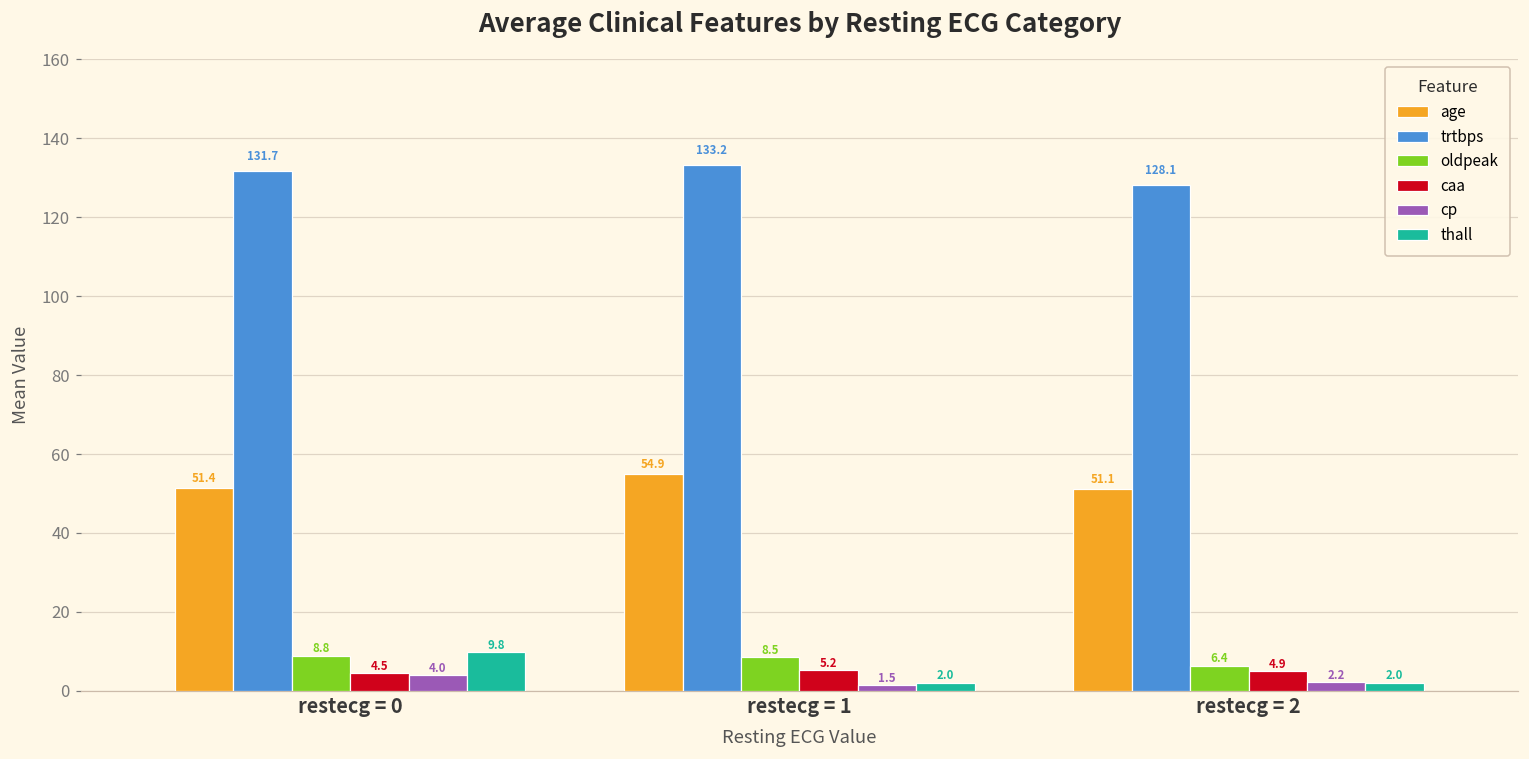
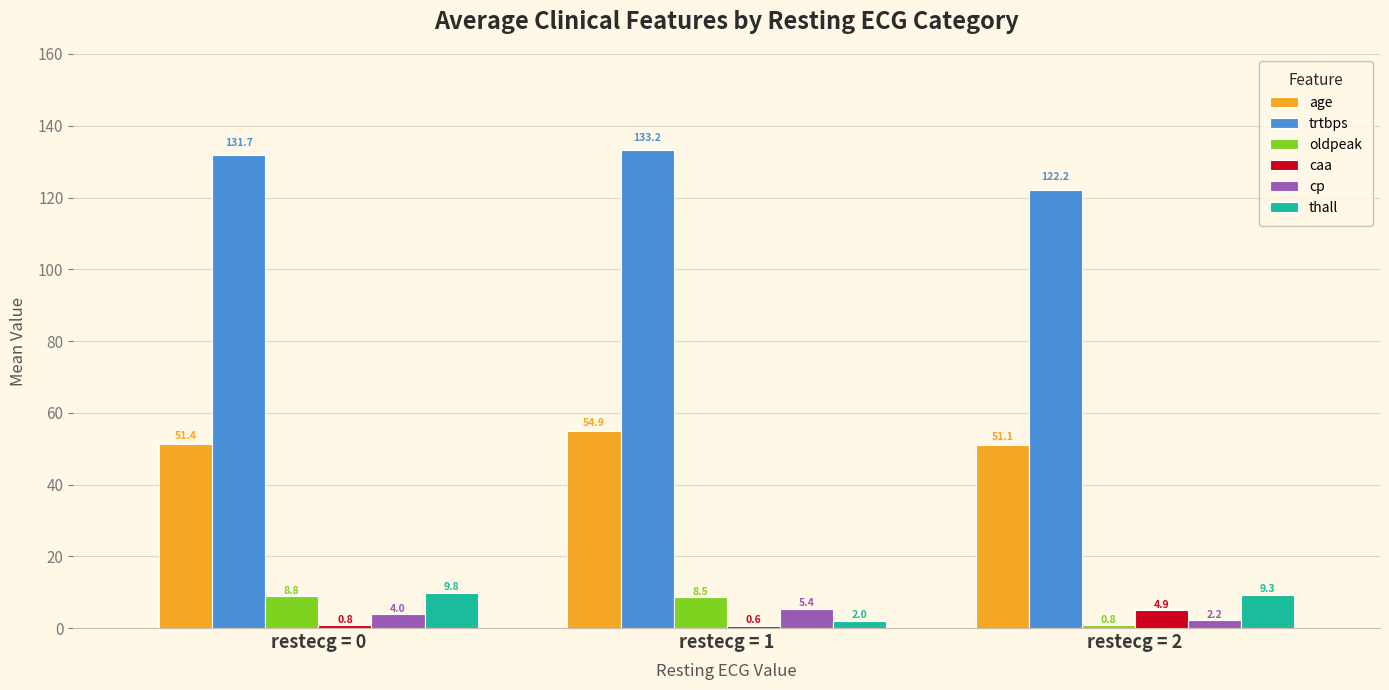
caa, restecg = 0: 4.5 -> 0.8
caa, restecg = 1: 5.2 -> 0.6
cp, restecg = 1: 1.5 -> 5.4
trtbps, restecg = 2: 128.1 -> 122.2
oldpeak, restecg = 2: 6.4 -> 0.8
thall, restecg = 2: 2.0 -> 9.3
